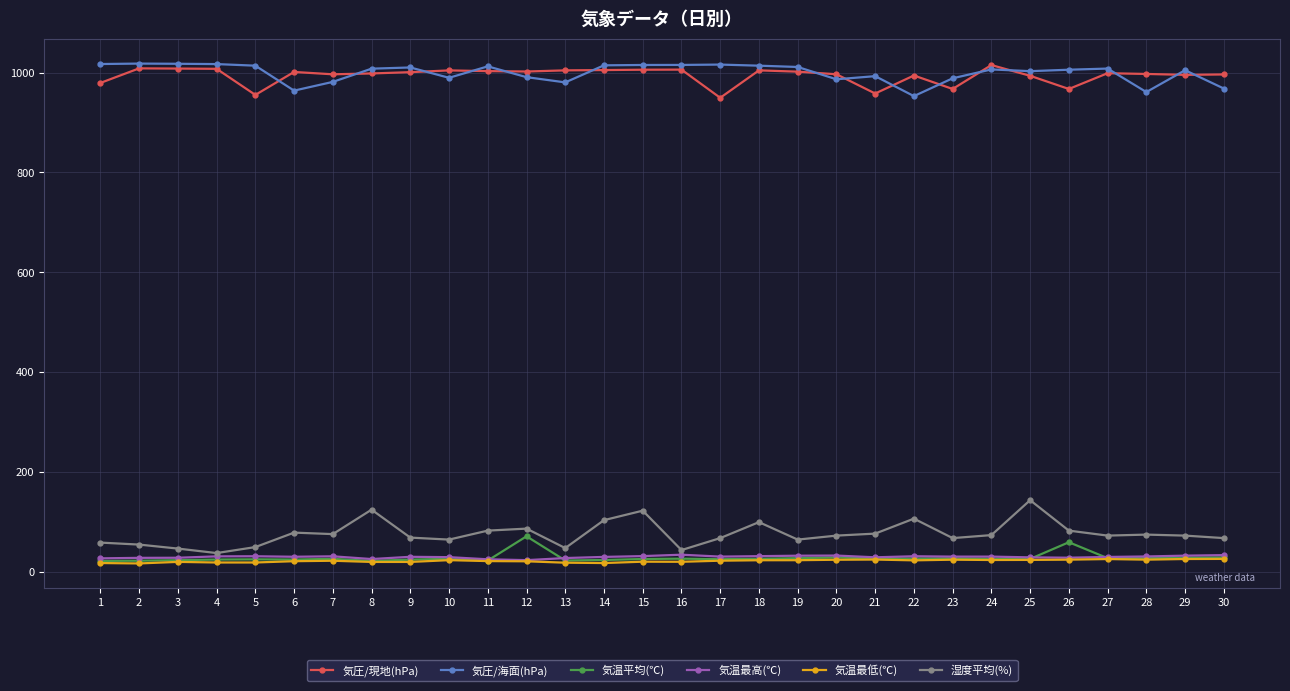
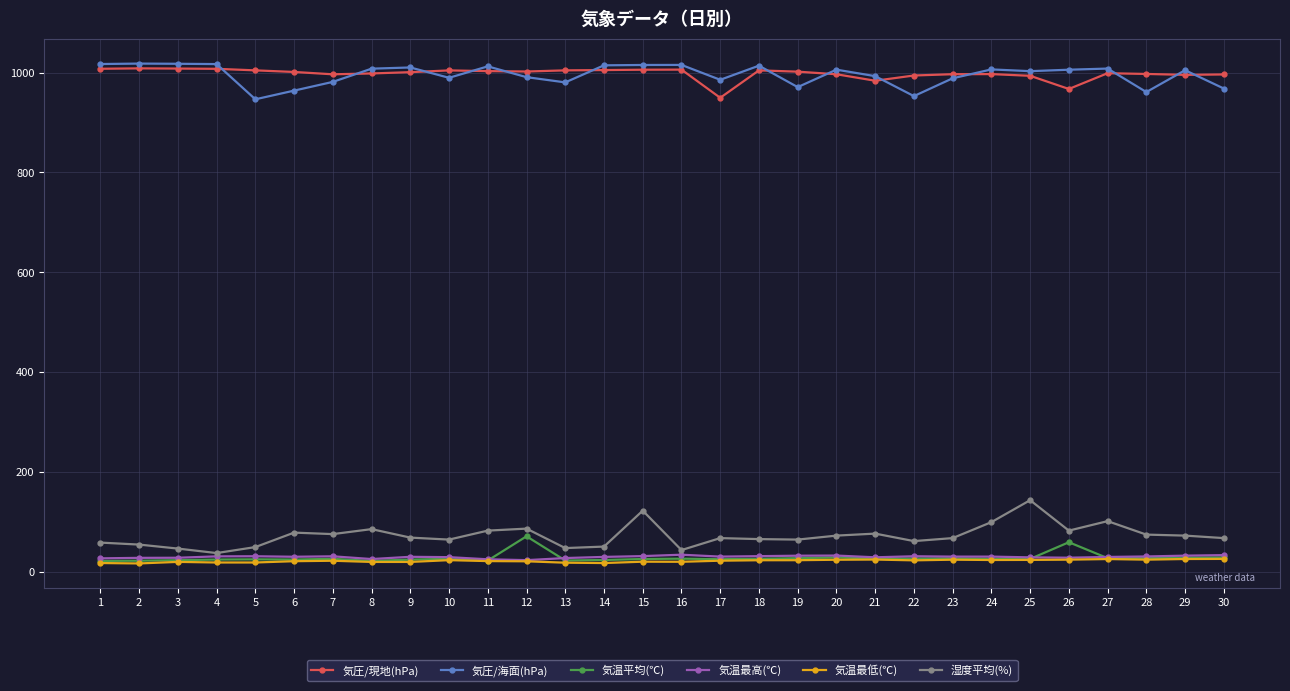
気圧/現地(hPa), 1: 980 -> 1010
気圧/現地(hPa), 5: 960 -> 1000
気圧/海面(hPa), 5: 1010 -> 950
湿度平均(%), 8: 120 -> 90
湿度平均(%), 14: 100 -> 50
気圧/海面(hPa), 17: 1020 -> 990
湿度平均(%), 18: 100 -> 70
気圧/海面(hPa), 19: 1010 -> 970
気圧/海面(hPa), 20: 990 -> 1010
気圧/現地(hPa), 21: 960 -> 980
湿度平均(%), 22: 110 -> 60
気圧/現地(hPa), 23: 970 -> 1000
気圧/現地(hPa), 24: 1020 -> 1000
湿度平均(%), 24: 70 -> 100
湿度平均(%), 27: 70 -> 100
